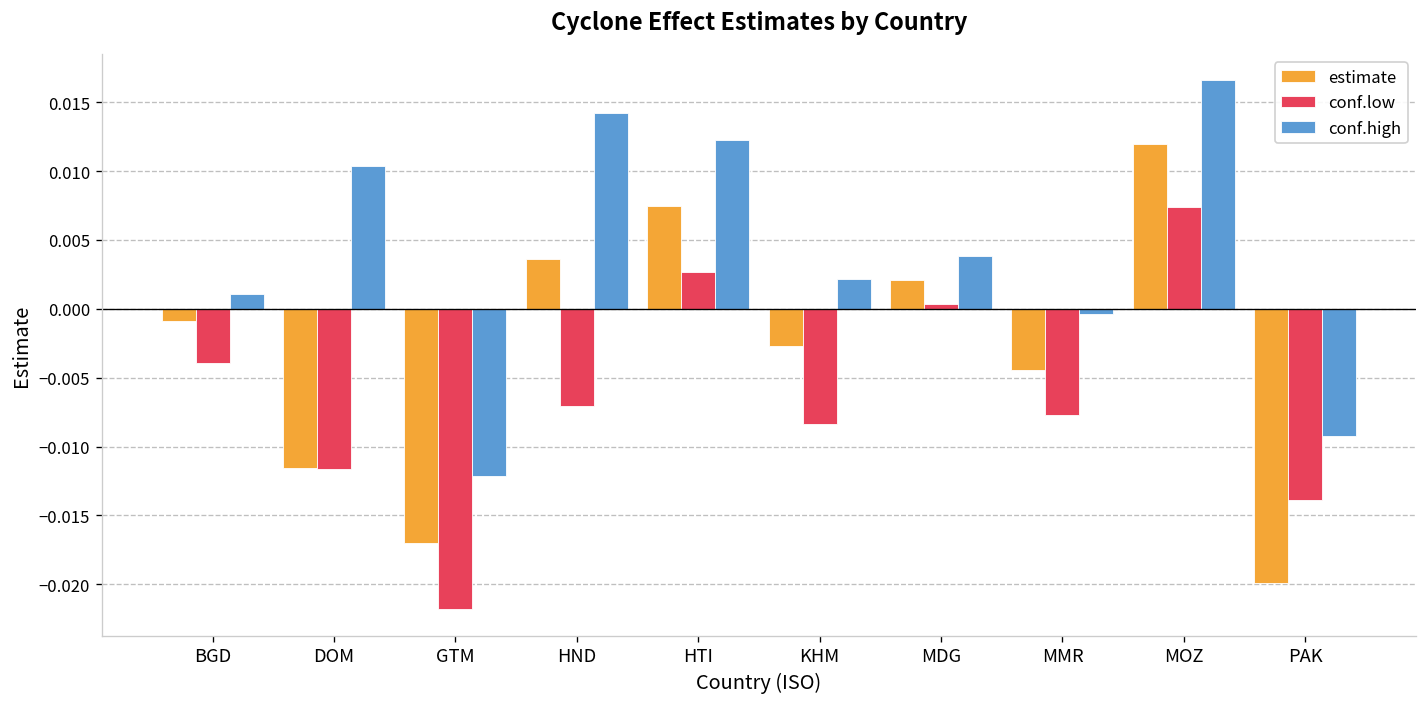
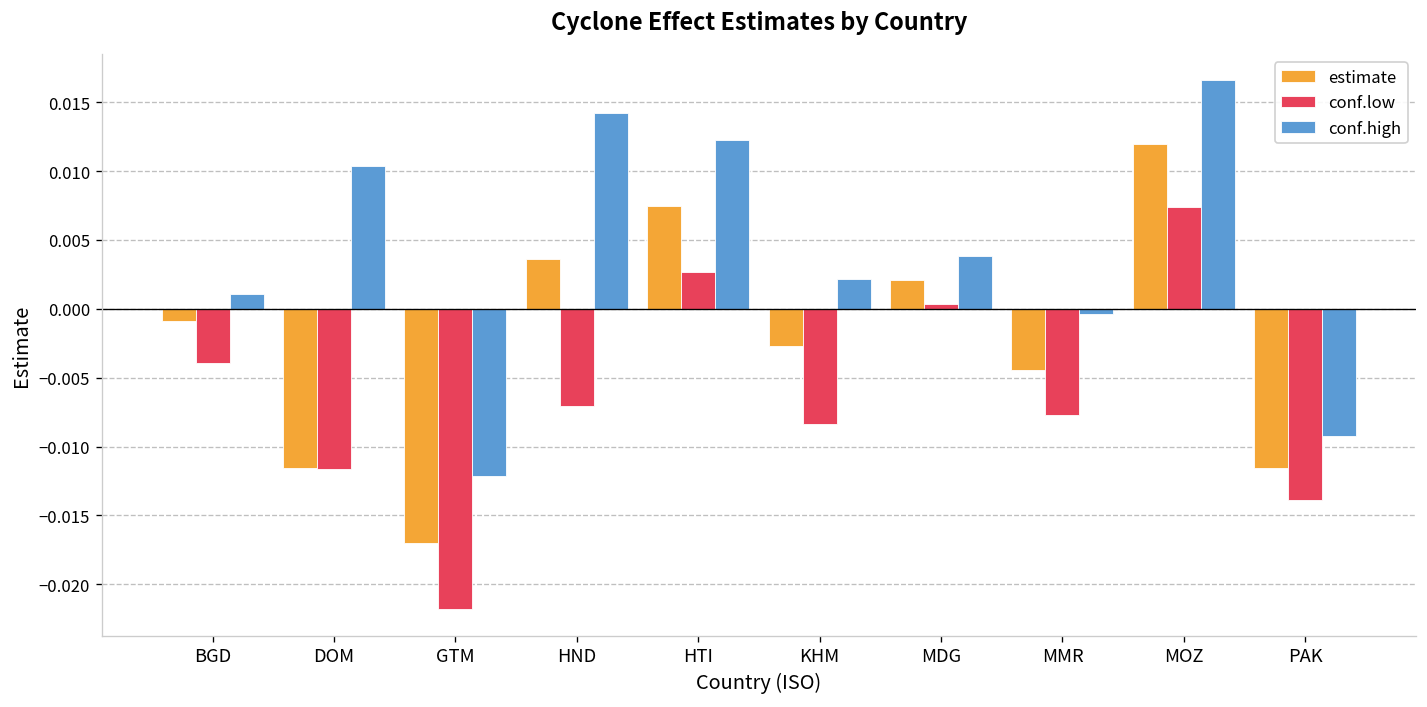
estimate, PAK: -0.0199 -> -0.0116
